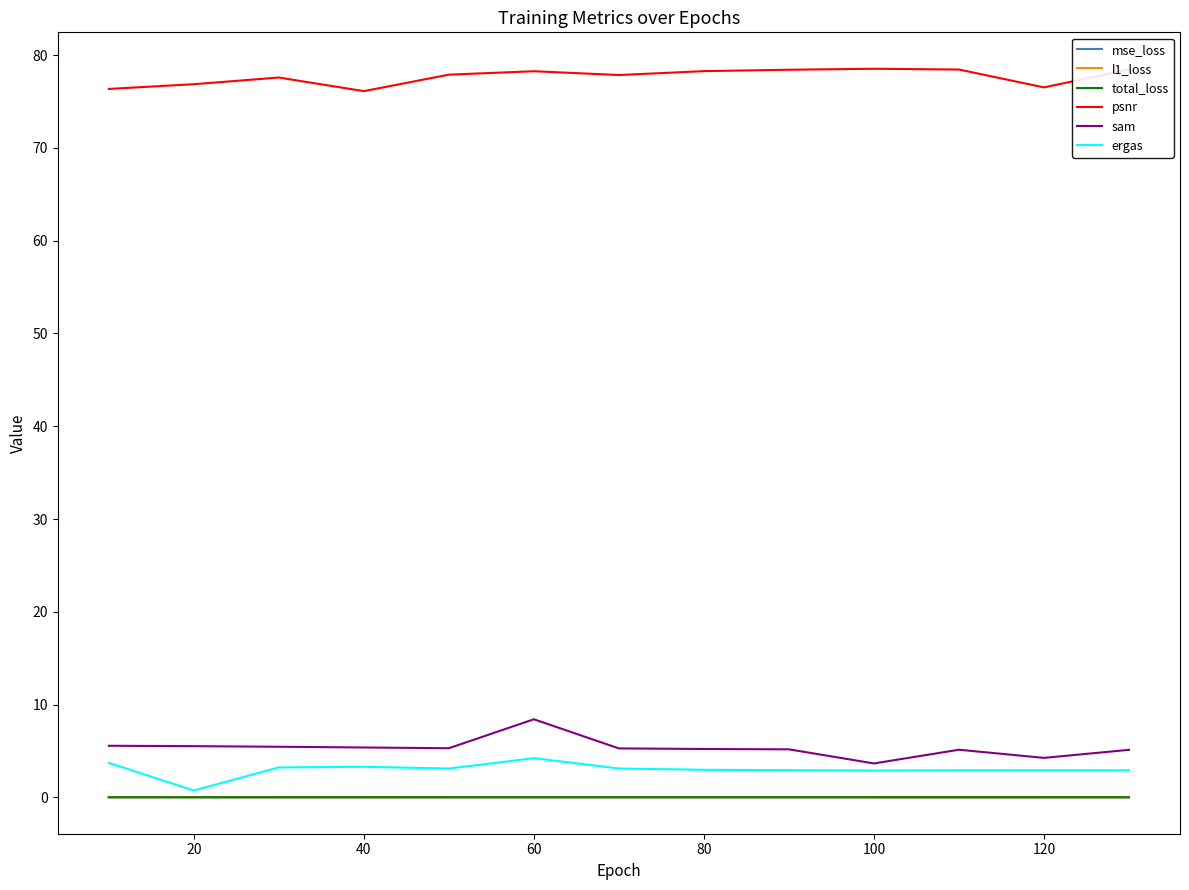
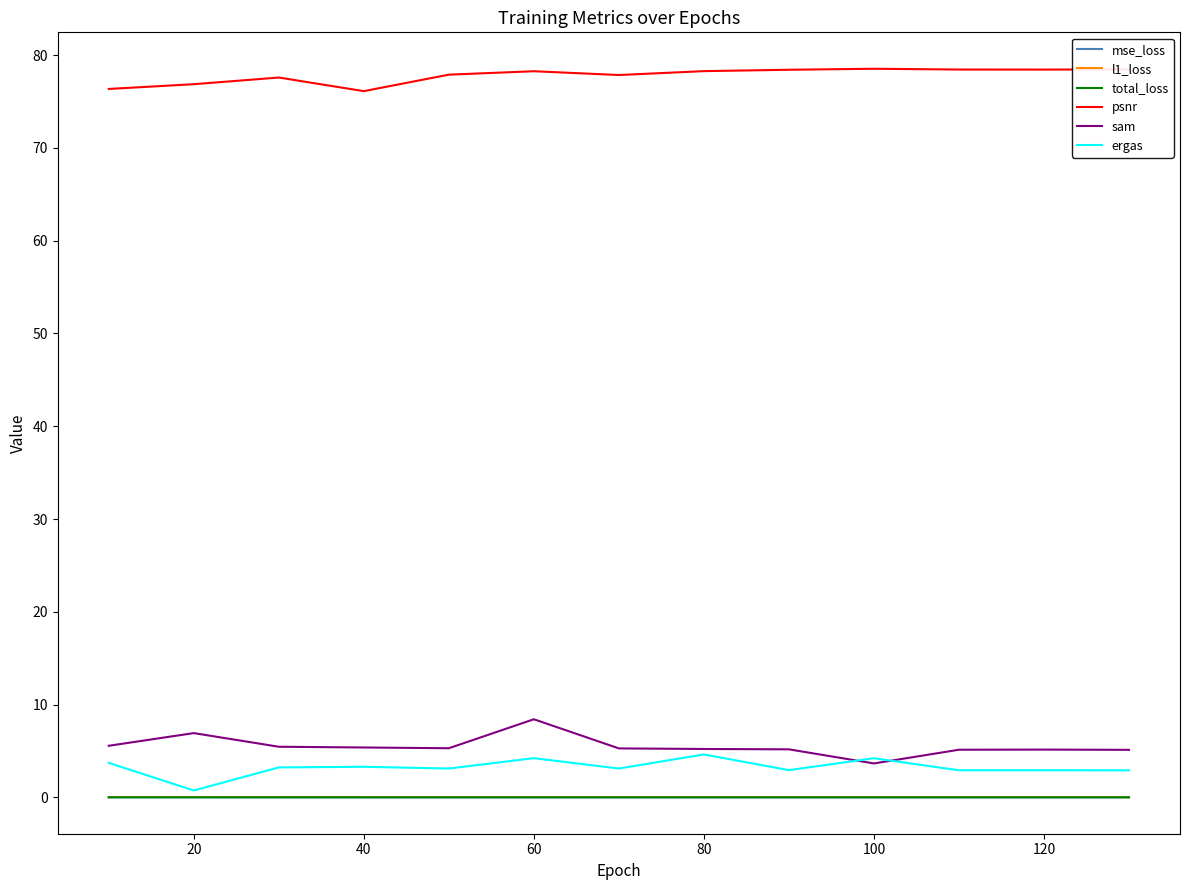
sam, 20: 6 -> 7
ergas, 80: 3 -> 5
ergas, 100: 3 -> 4
psnr, 120: 77 -> 78
sam, 120: 4 -> 5
